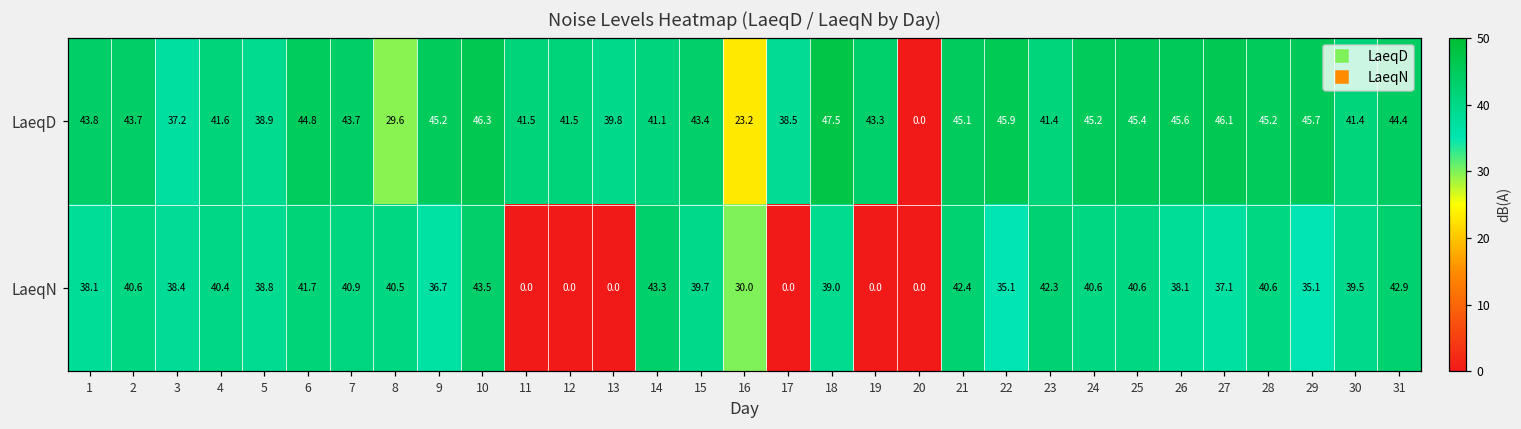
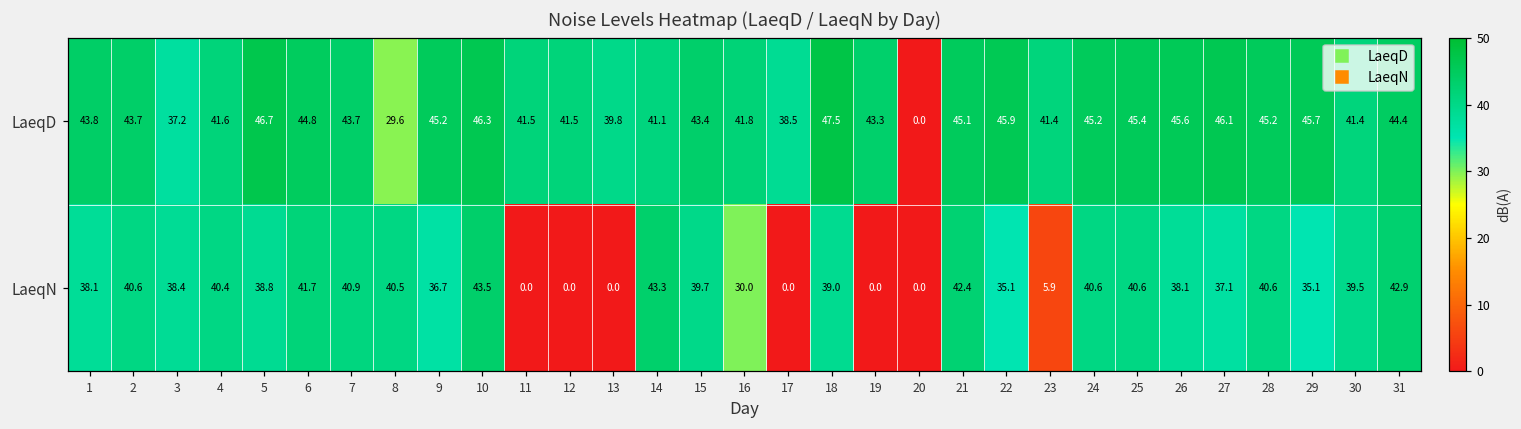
LaeqD, 5: 38.9 -> 46.7
LaeqD, 16: 23.2 -> 41.8
LaeqN, 23: 42.3 -> 5.9
